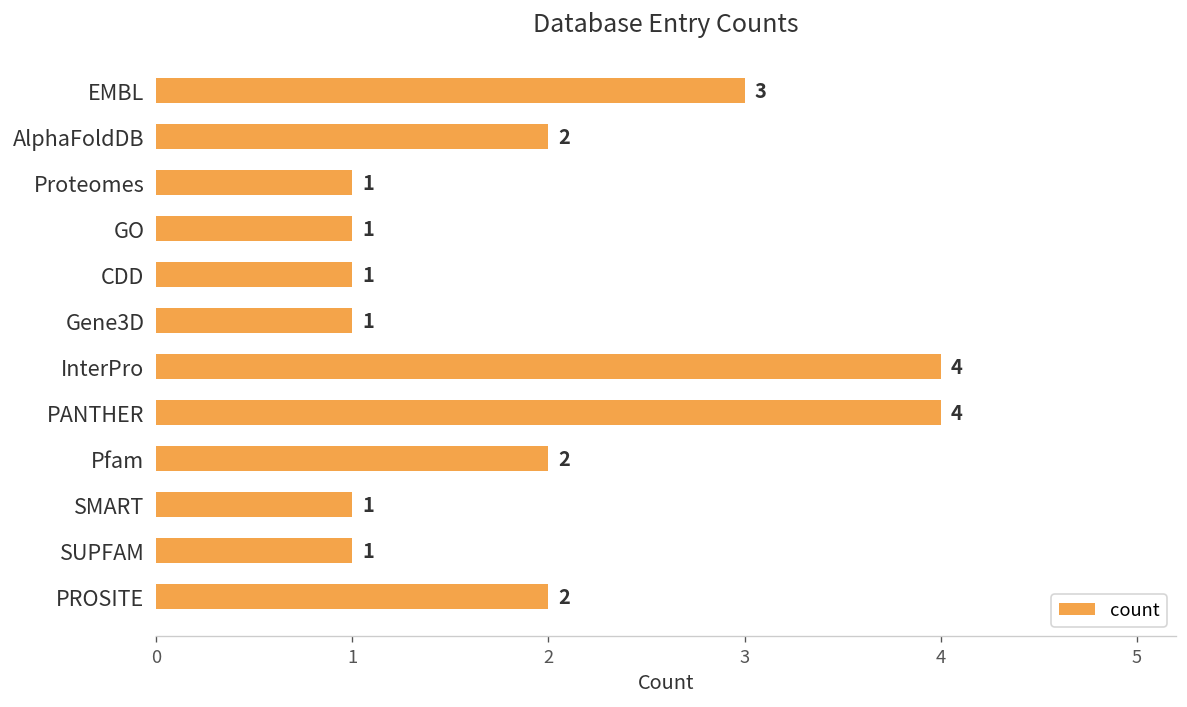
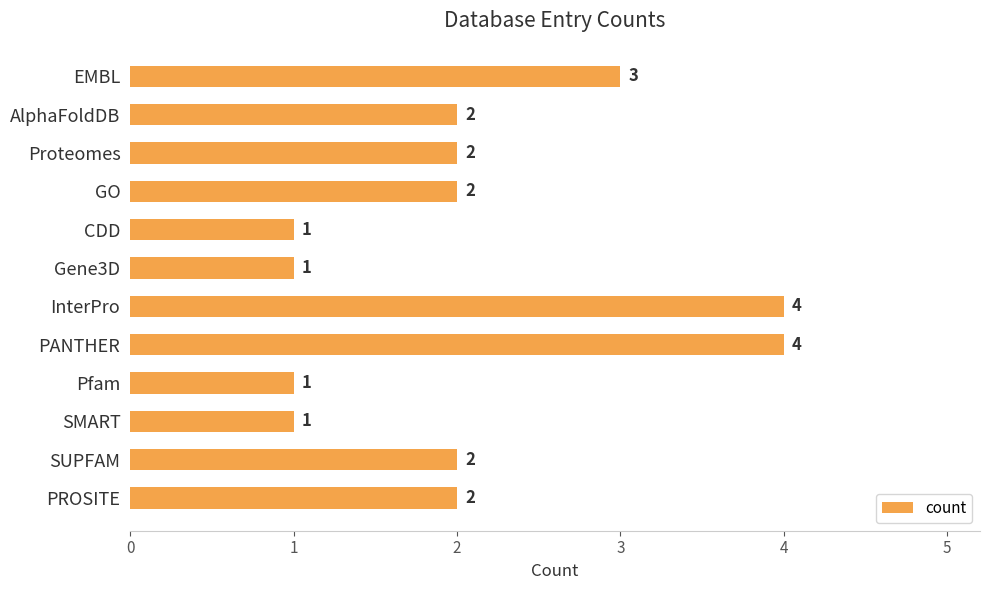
Proteomes: 1 -> 2
GO: 1 -> 2
Pfam: 2 -> 1
SUPFAM: 1 -> 2
